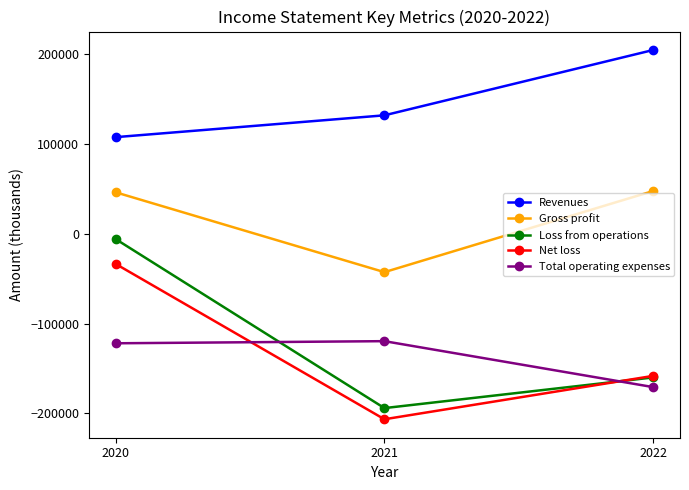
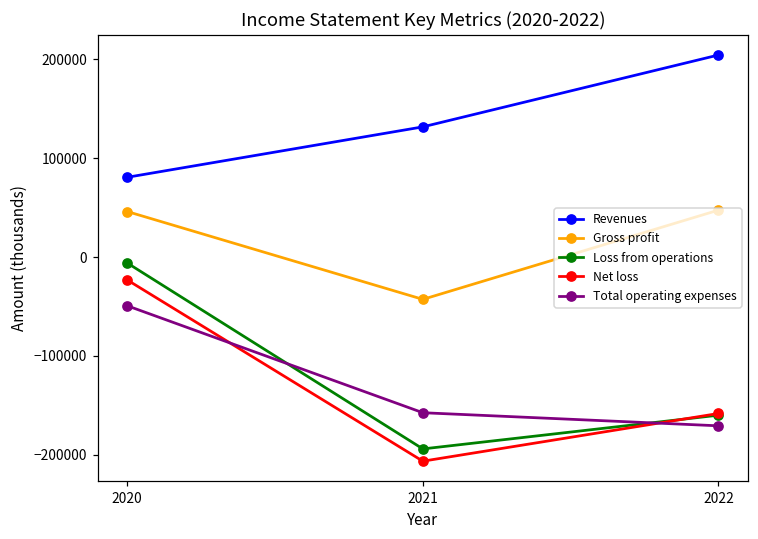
Revenues, 2020: 110000 -> 80000
Net loss, 2020: -30000 -> -20000
Total operating expenses, 2020: -120000 -> -50000
Total operating expenses, 2021: -120000 -> -160000
